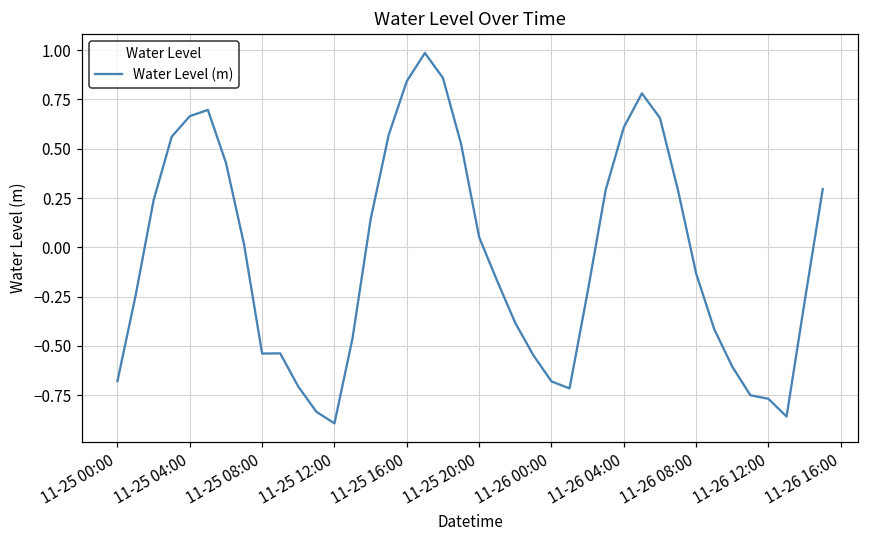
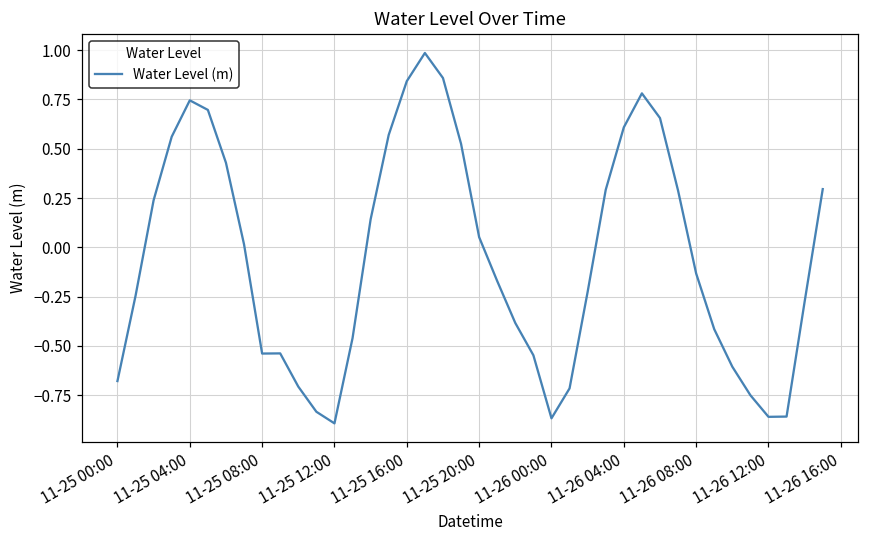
11-25 04:00: 0.67 -> 0.75
11-26 00:00: -0.68 -> -0.87
11-26 12:00: -0.77 -> -0.86
